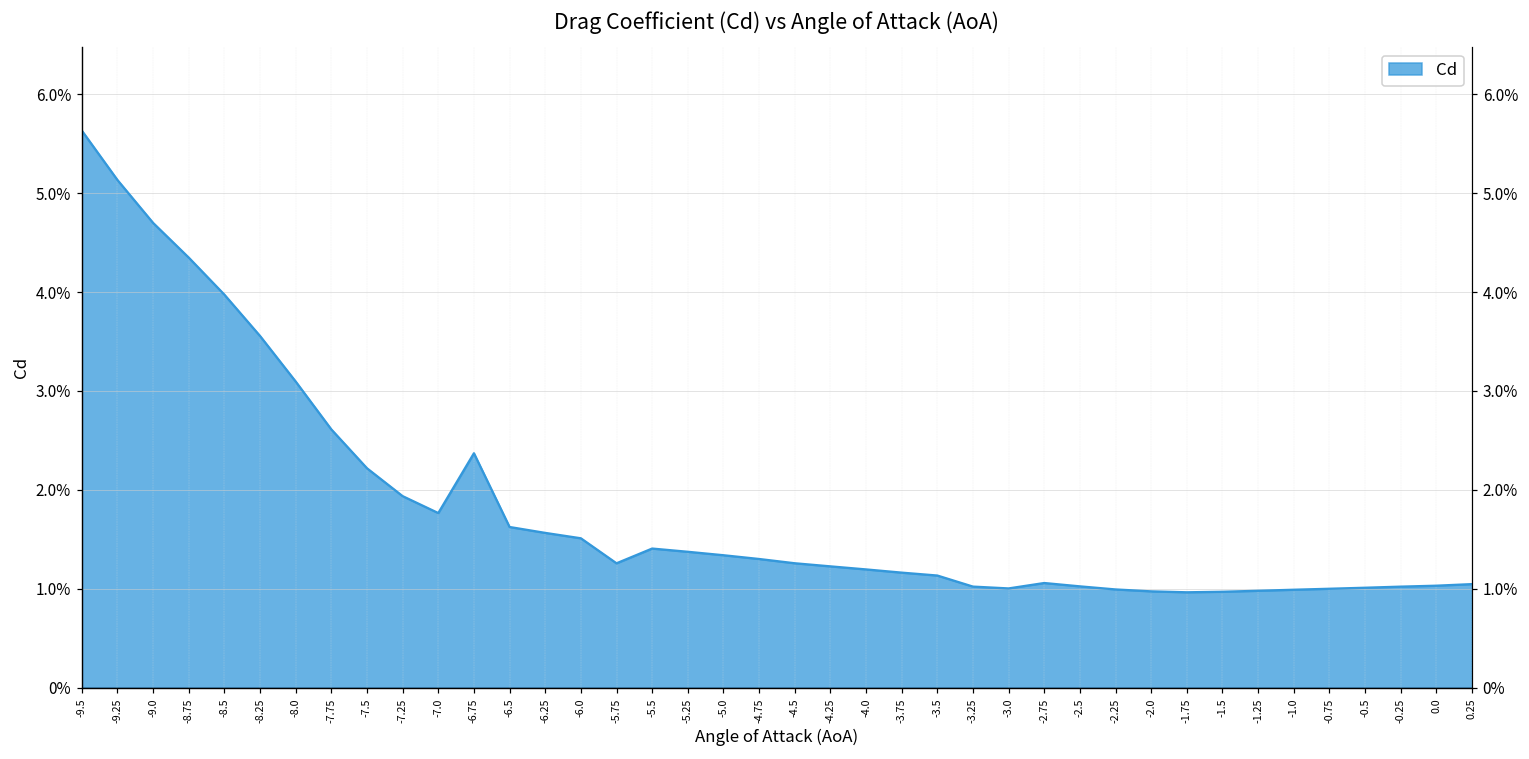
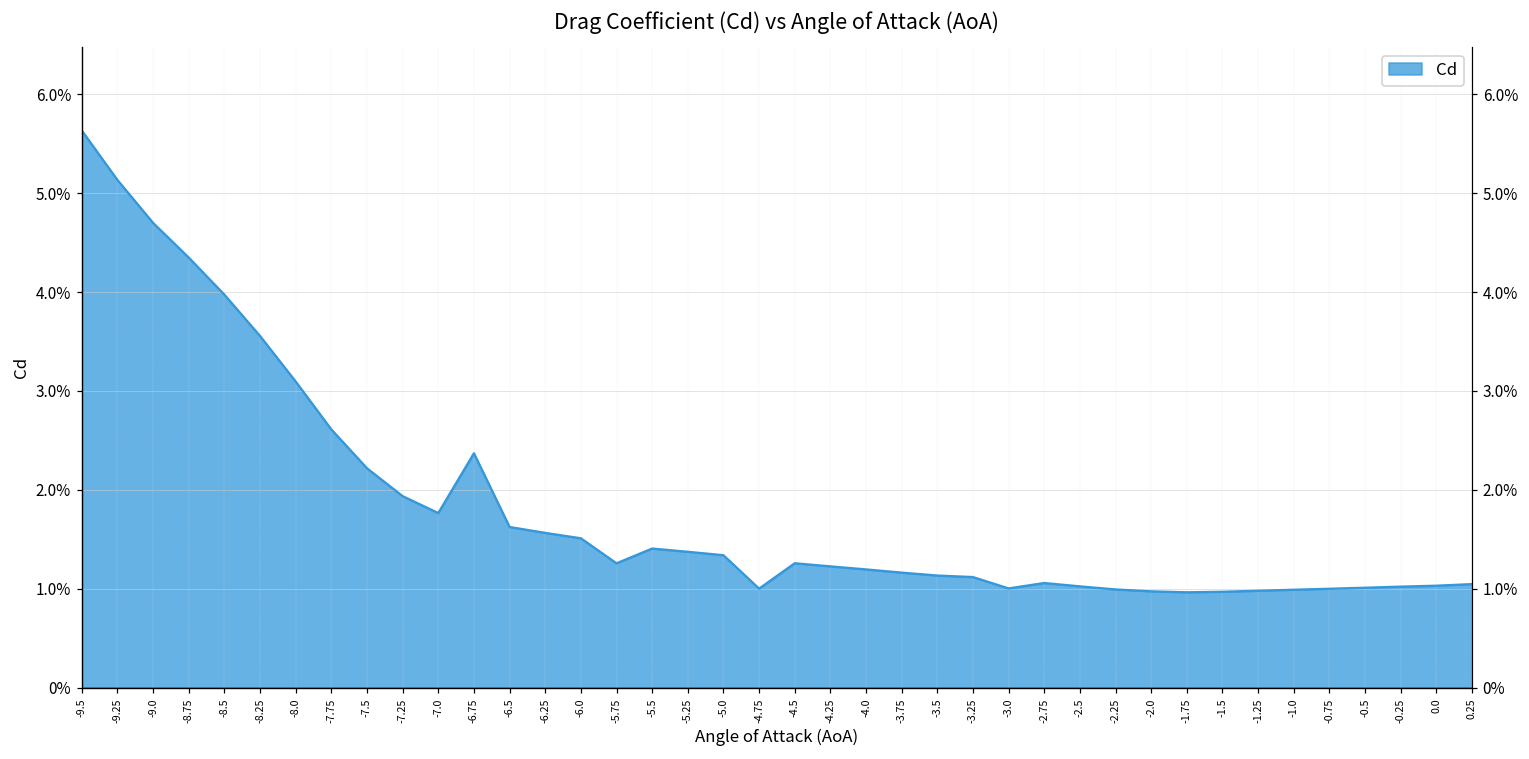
-4.75: 1.3% -> 1.0%
-3.25: 1.0% -> 1.1%
